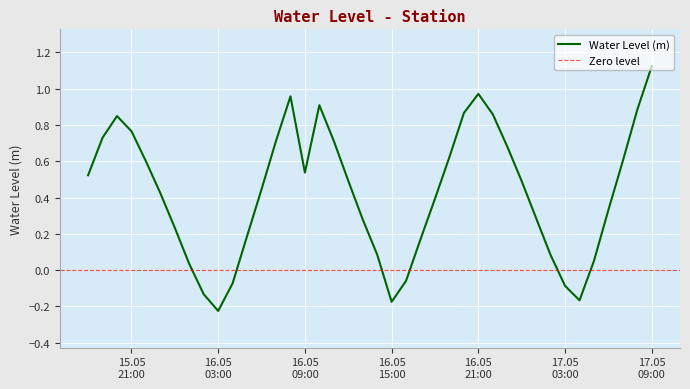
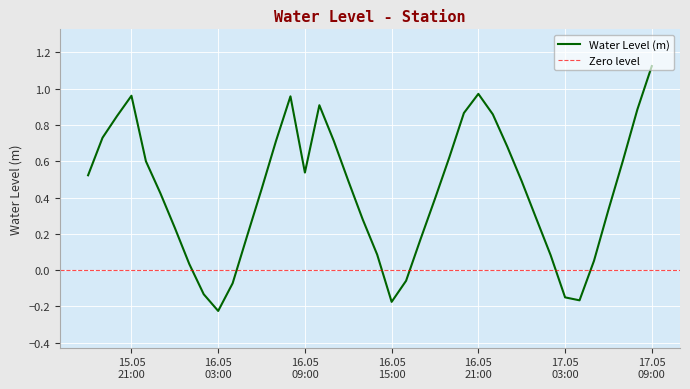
15.05 21:00: 0.77 -> 0.96
17.05 03:00: -0.09 -> -0.15
